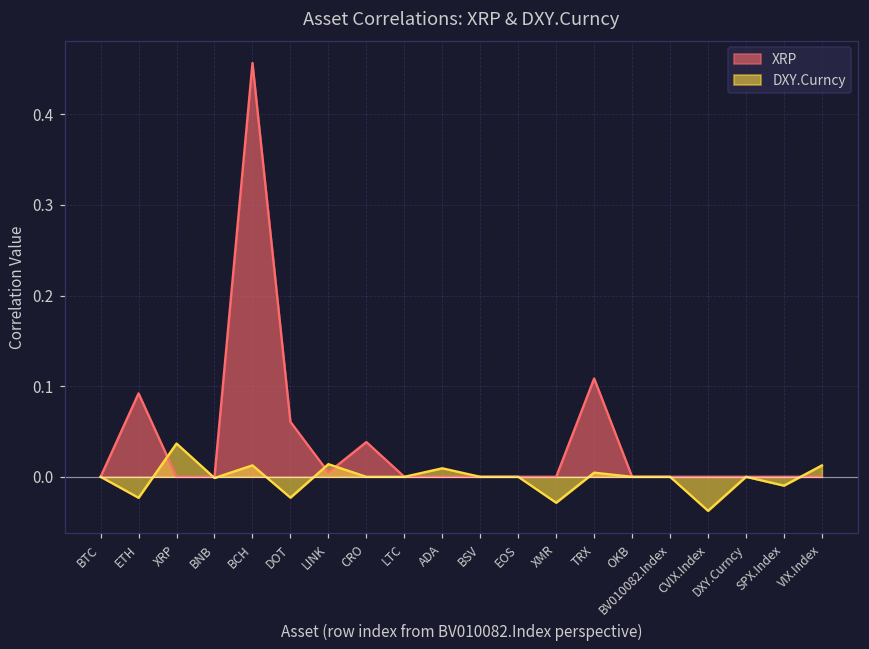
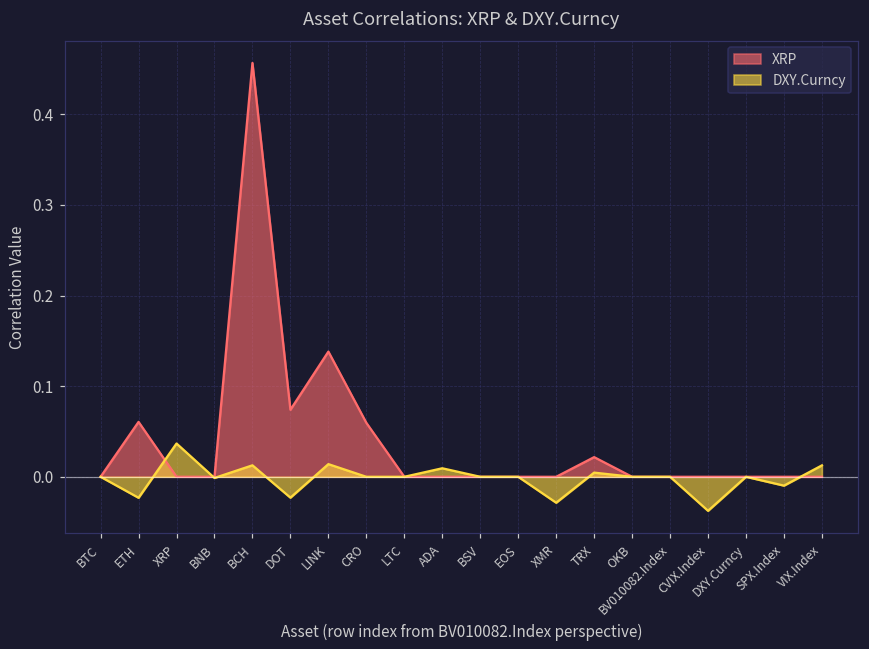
XRP, ETH: 0.09 -> 0.06
XRP, DOT: 0.06 -> 0.07
XRP, LINK: 0.00 -> 0.14
XRP, CRO: 0.04 -> 0.06
XRP, TRX: 0.11 -> 0.02
